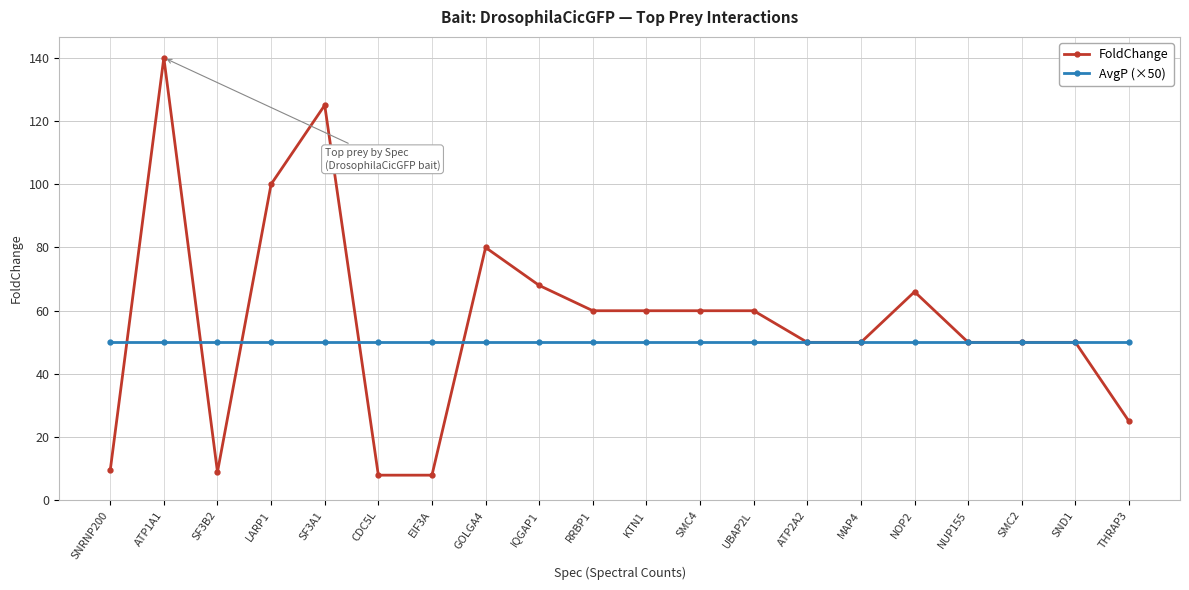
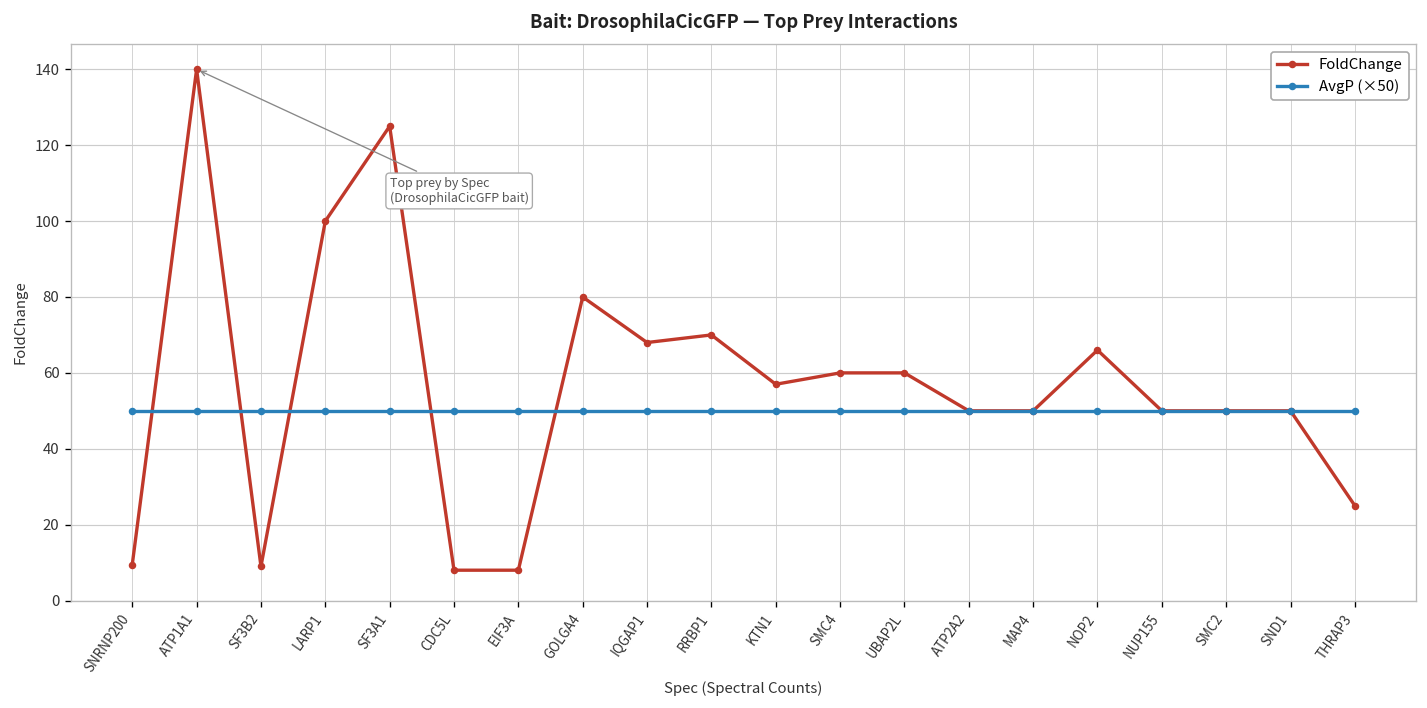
FoldChange, RRBP1: 60 -> 70
FoldChange, KTN1: 60 -> 57
